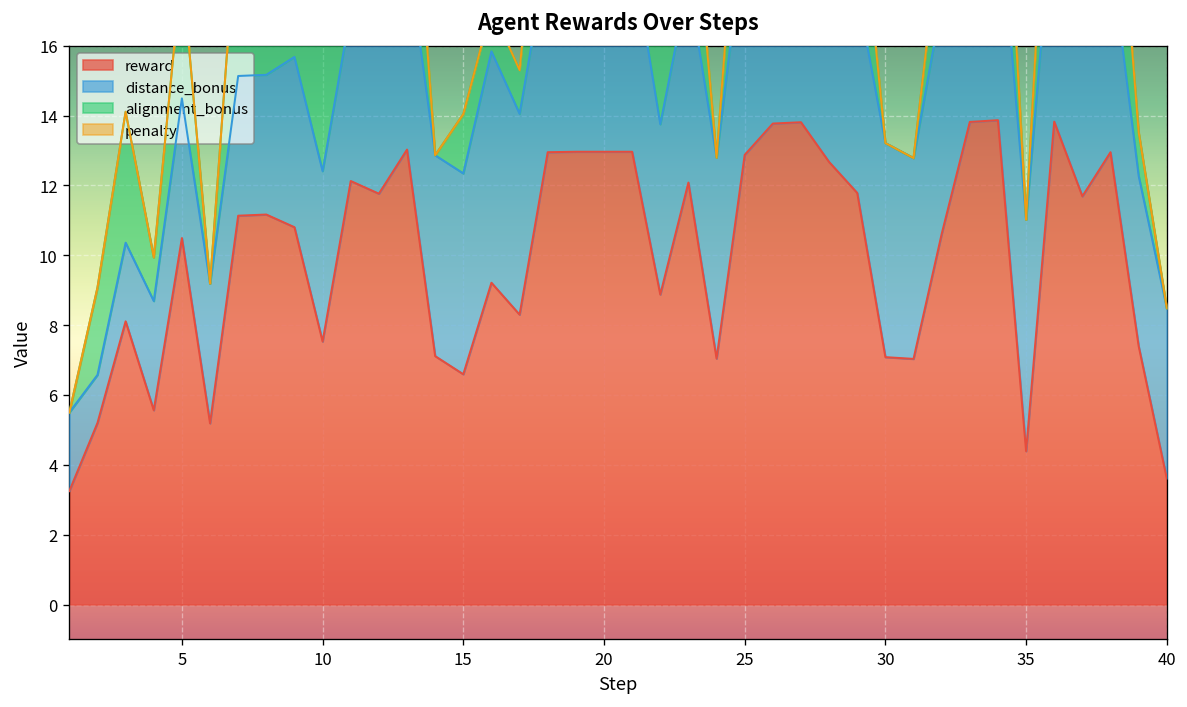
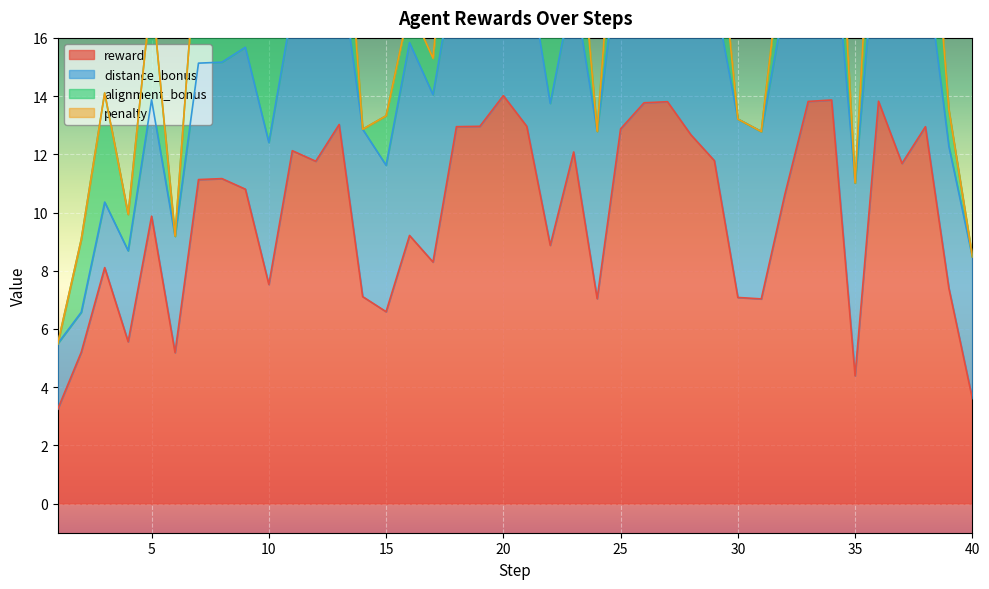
reward, 5: 10.5 -> 9.9
distance_bonus, 15: 5.8 -> 5.0
reward, 20: 13.0 -> 14.0
